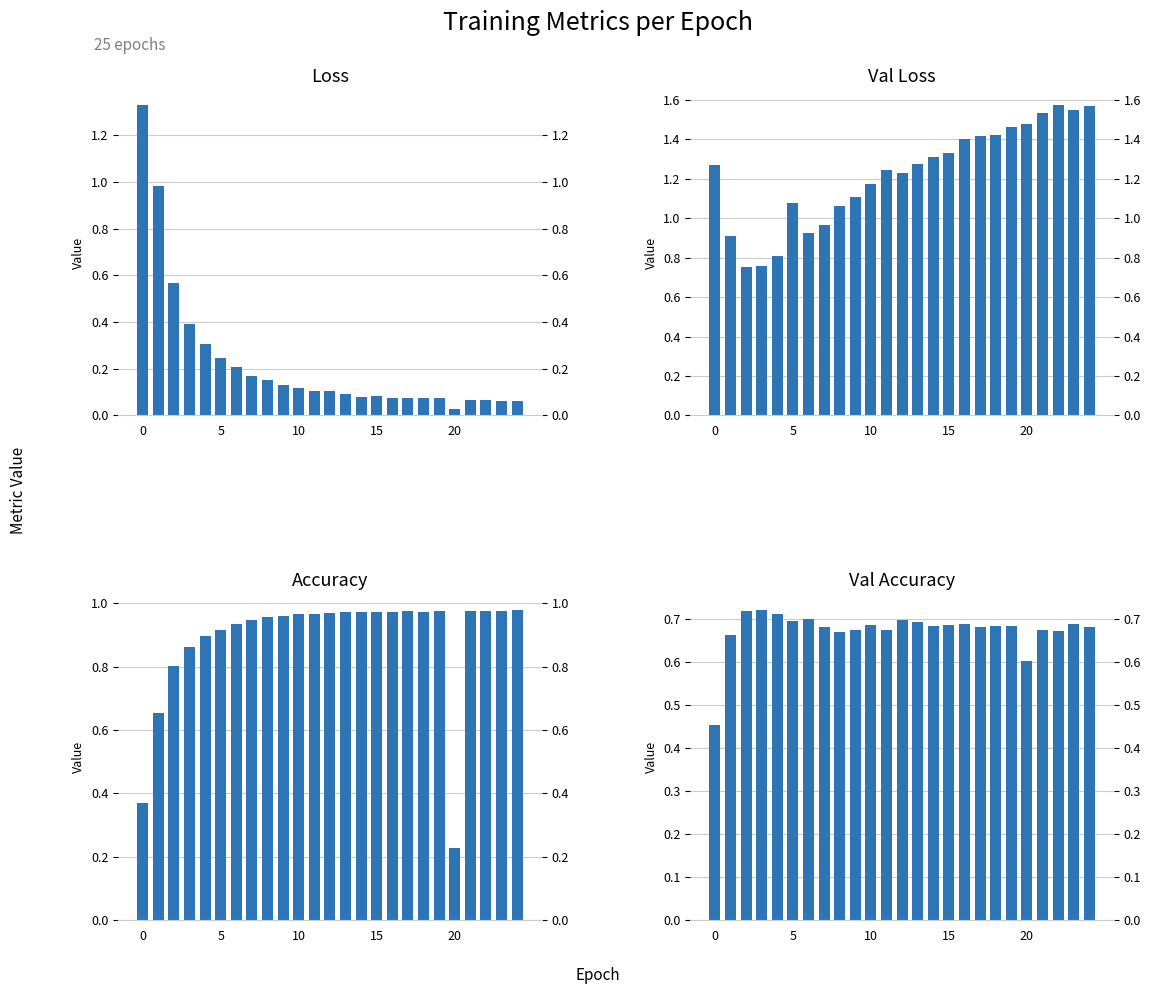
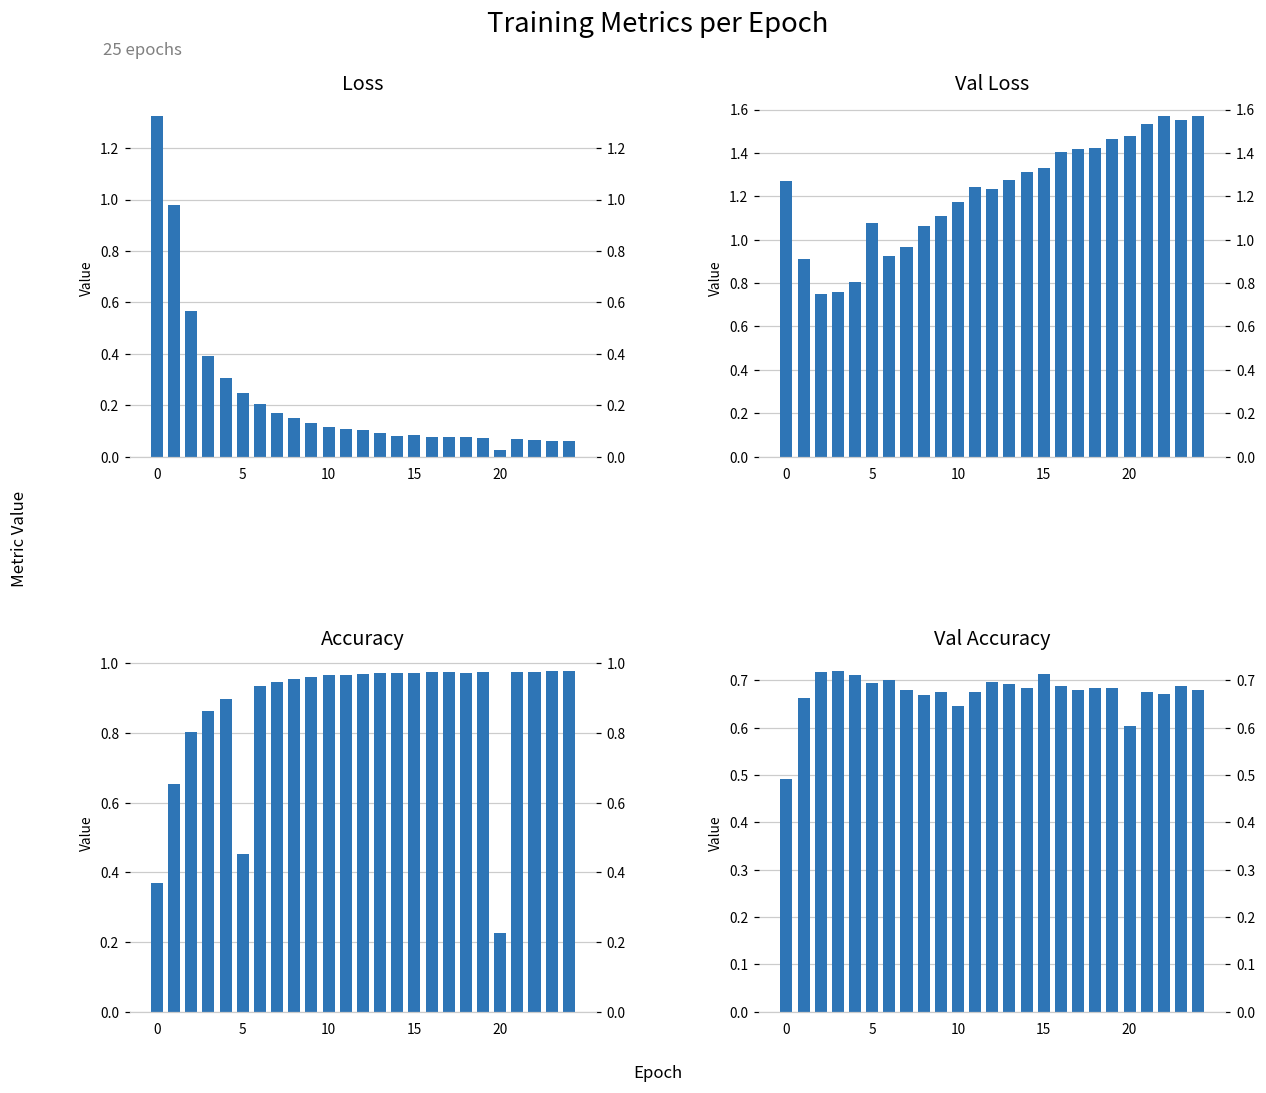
Accuracy, 5: 0.92 -> 0.45
Val Accuracy, 0: 0.45 -> 0.49
Val Accuracy, 10: 0.69 -> 0.65
Val Accuracy, 15: 0.69 -> 0.71
